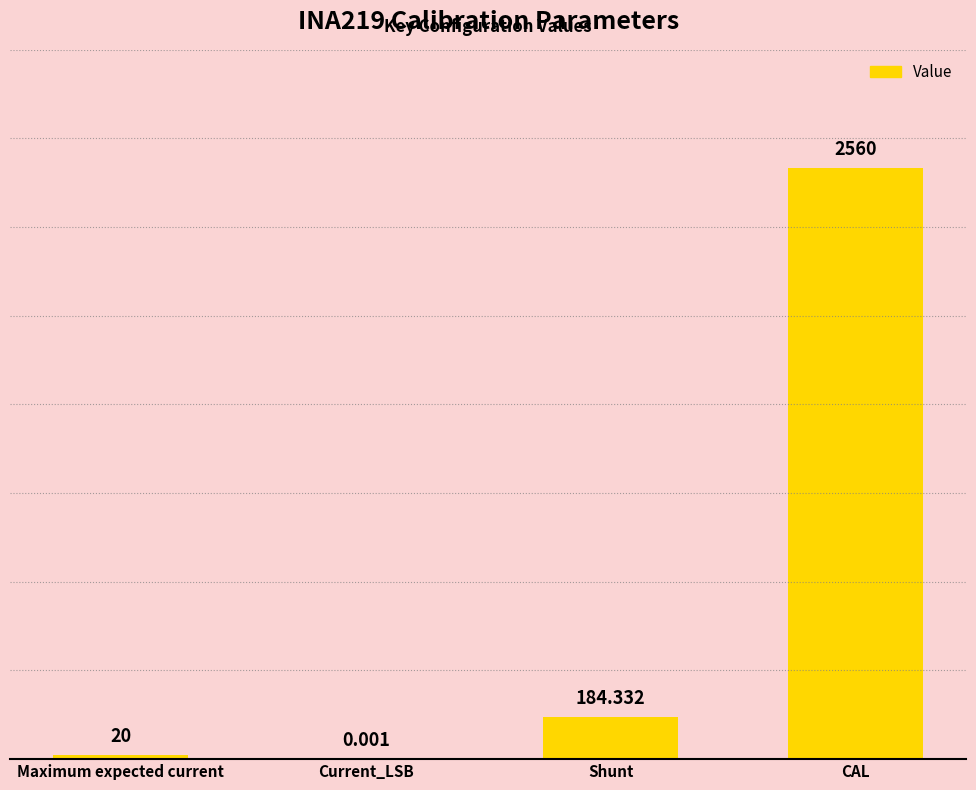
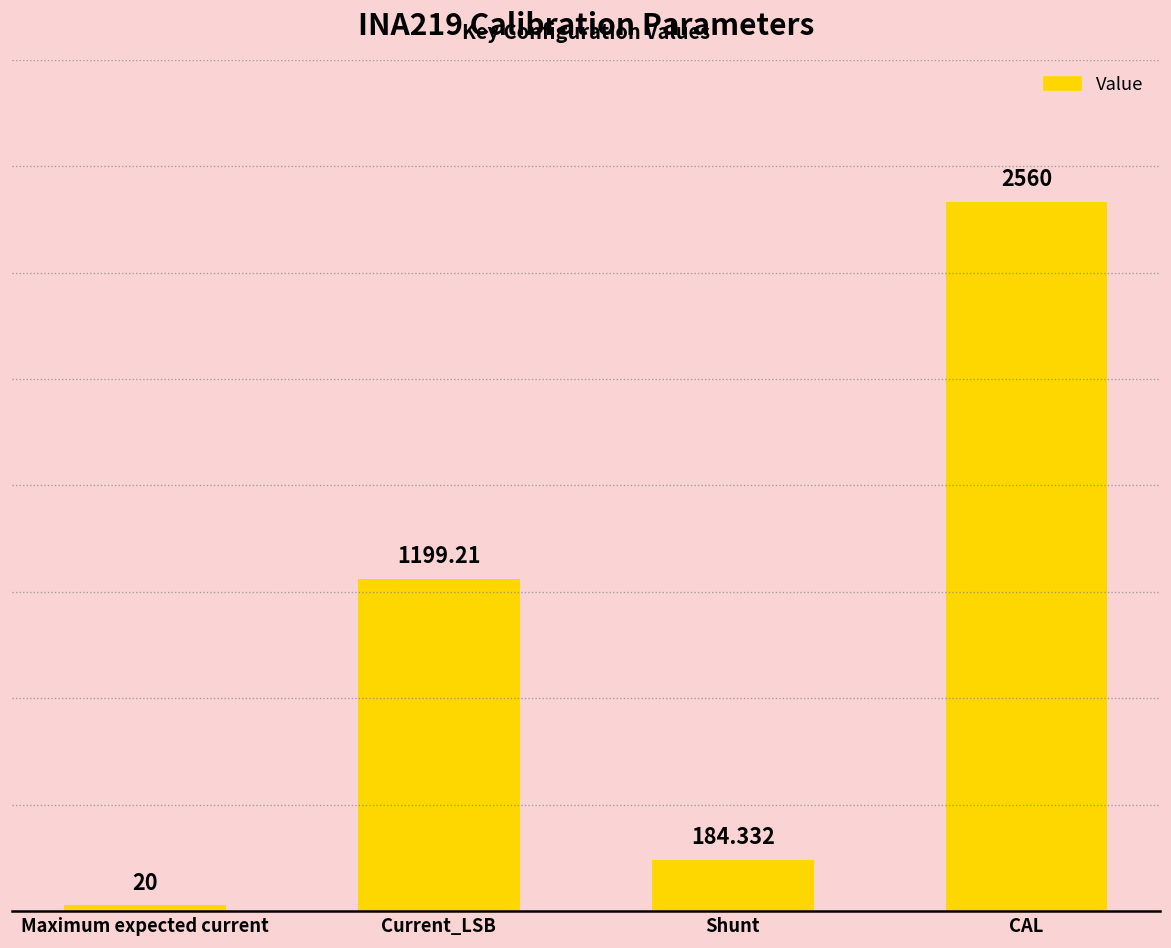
Current_LSB: 0.001 -> 1199.21
